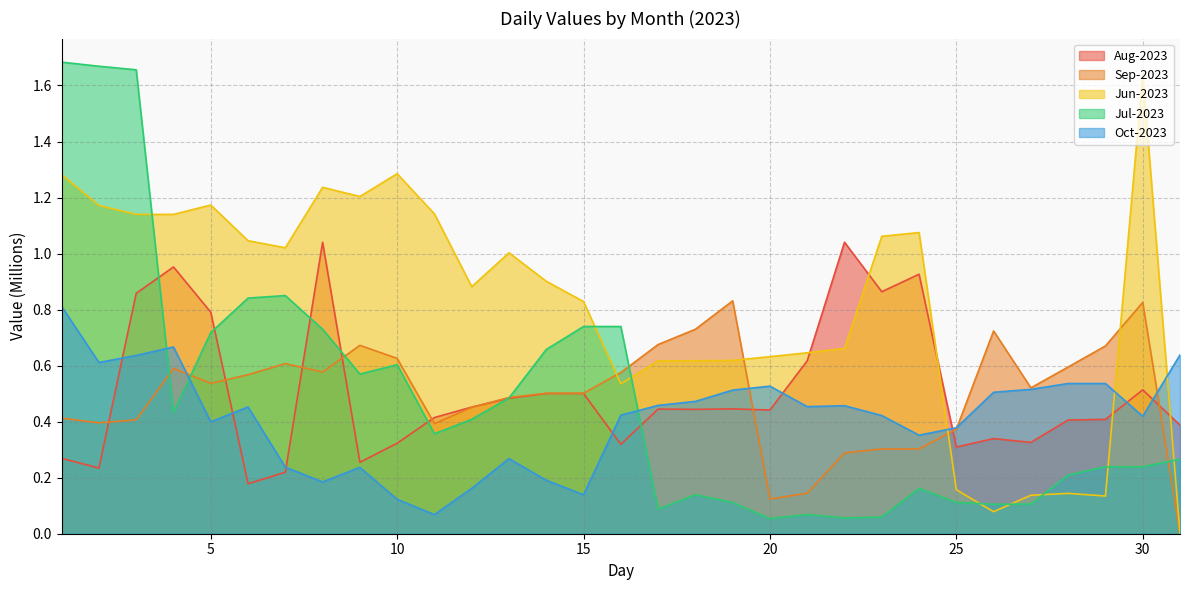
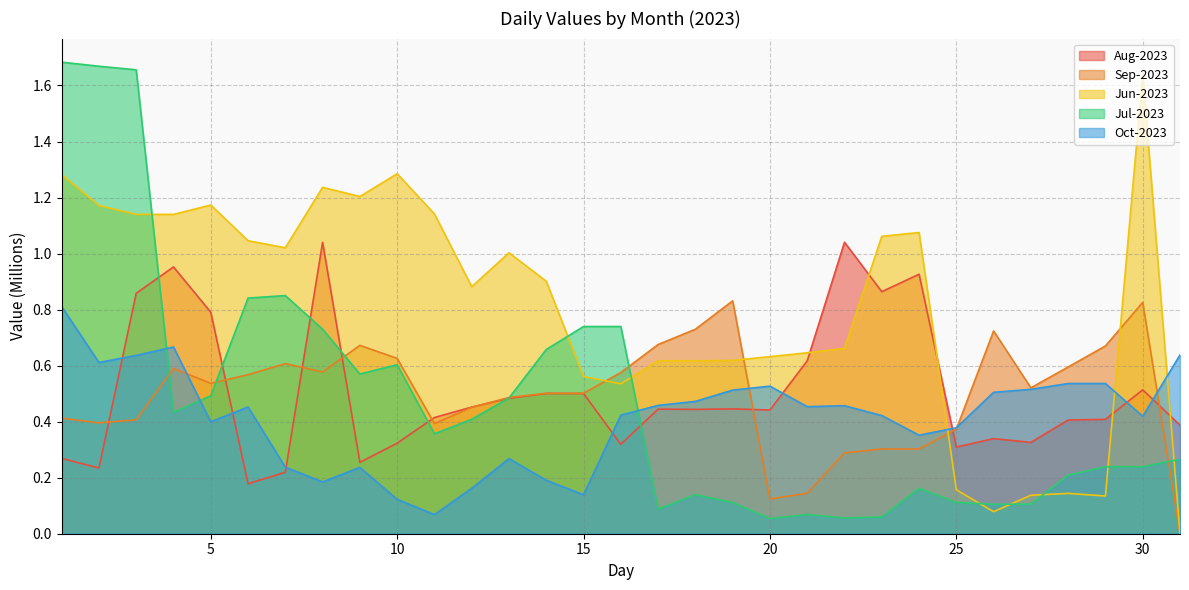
Jul-2023, 5: 0.72 -> 0.49
Jun-2023, 15: 0.83 -> 0.56
